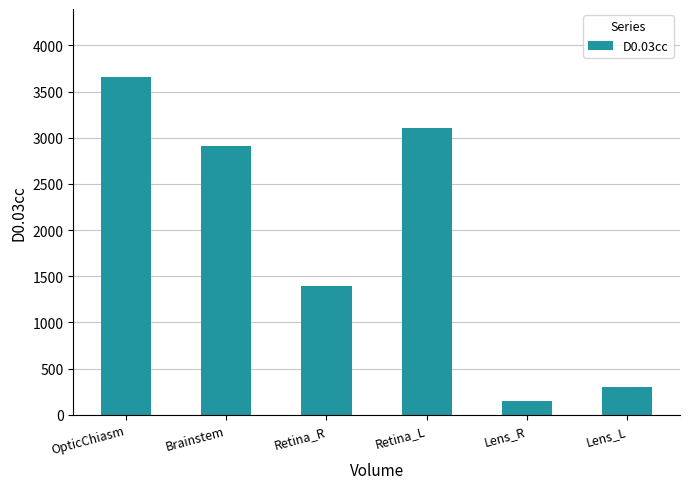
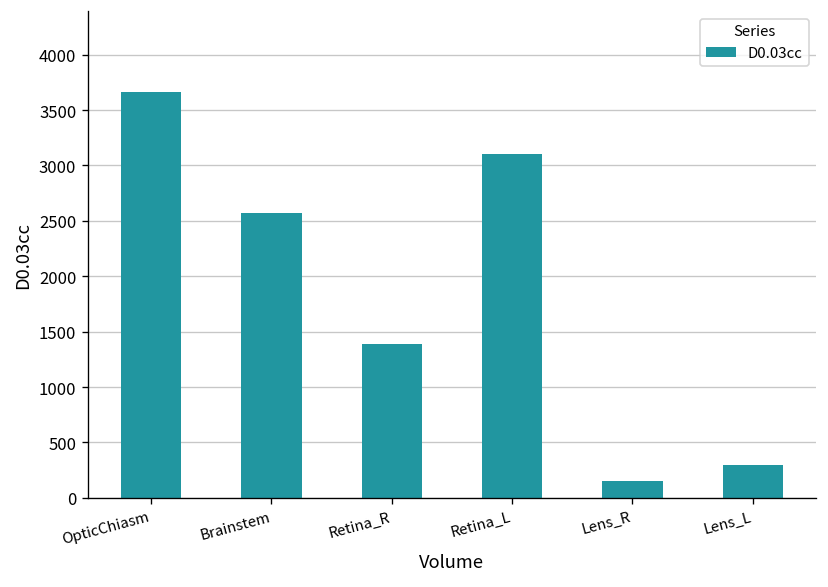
Brainstem: 2900 -> 2600
